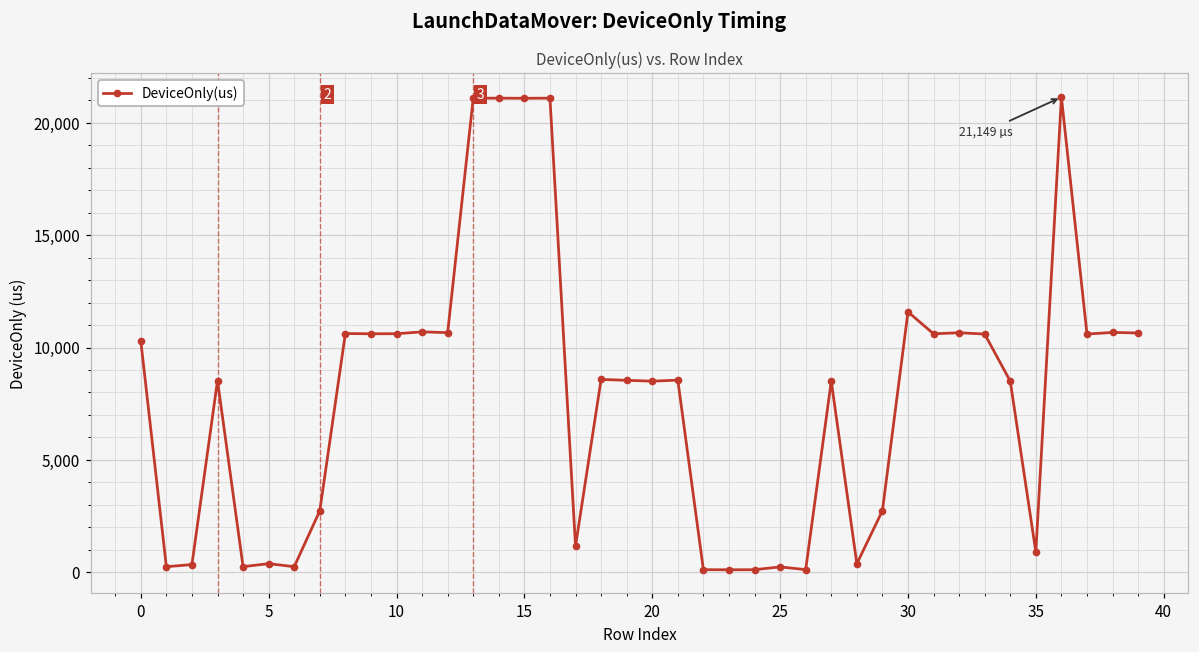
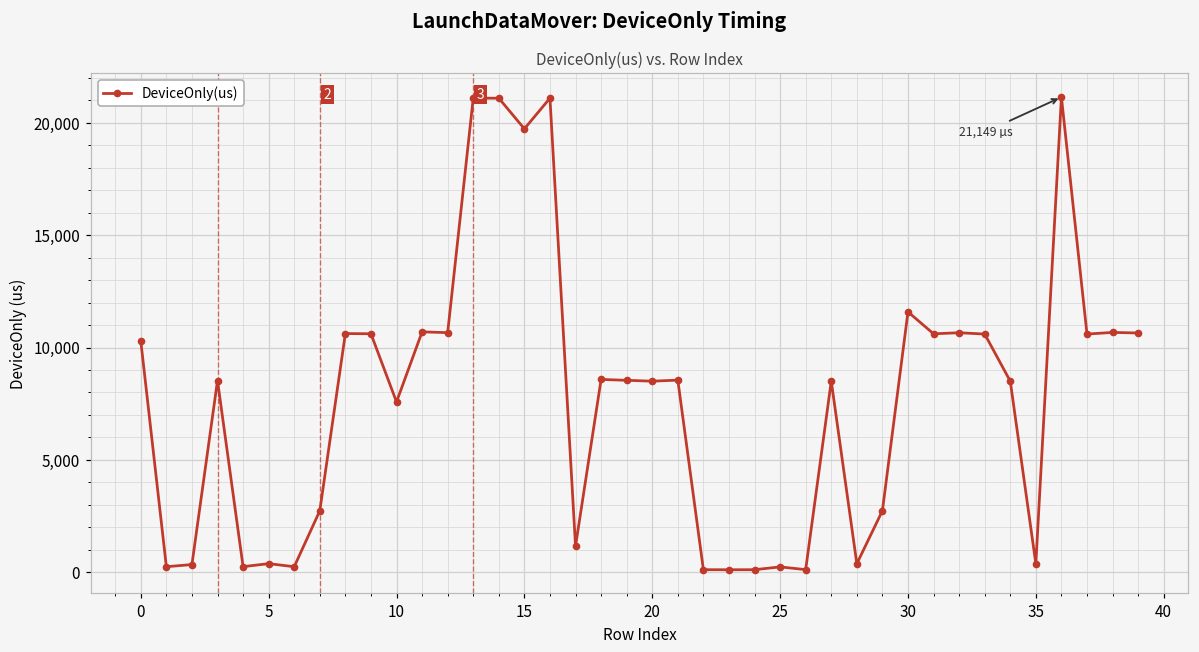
10: 10,600 -> 7,600
15: 21,100 -> 19,700
35: 900 -> 400
